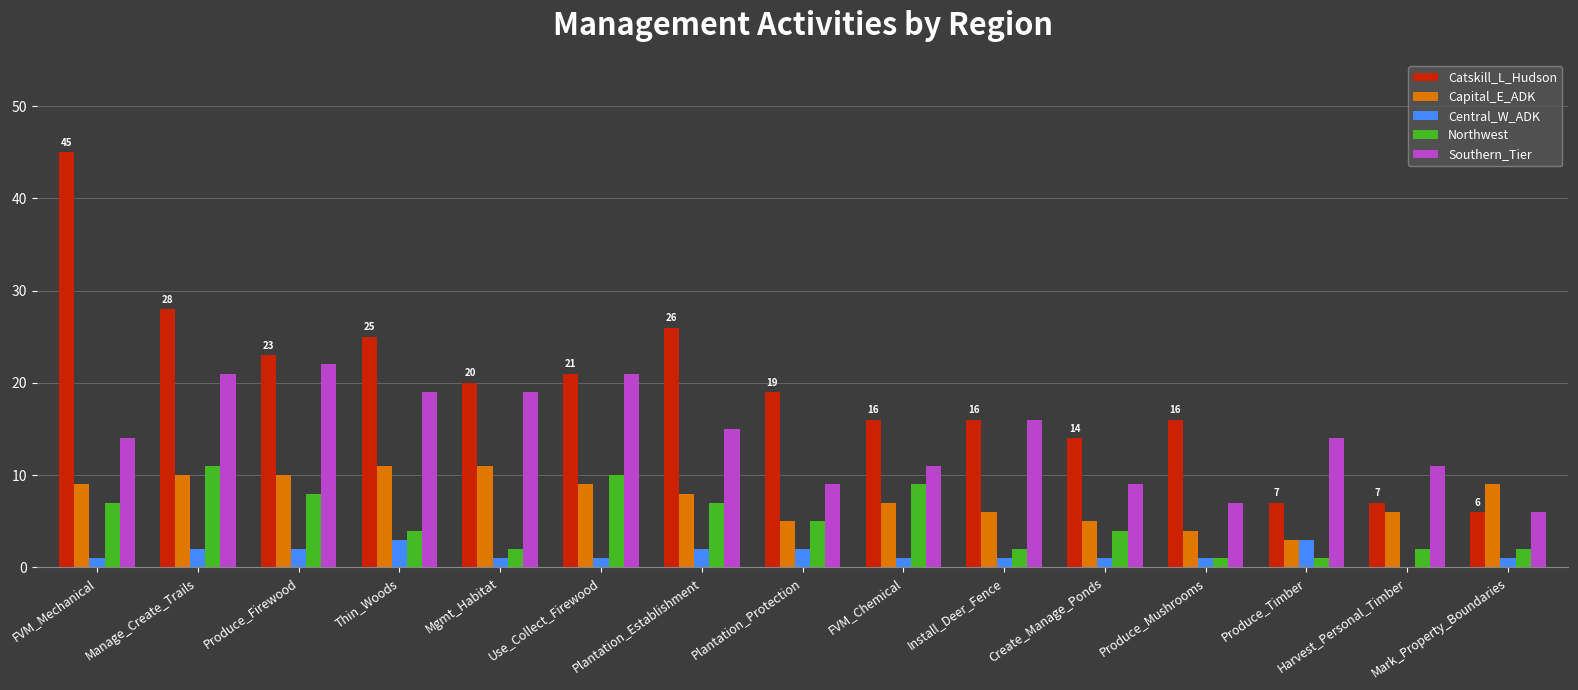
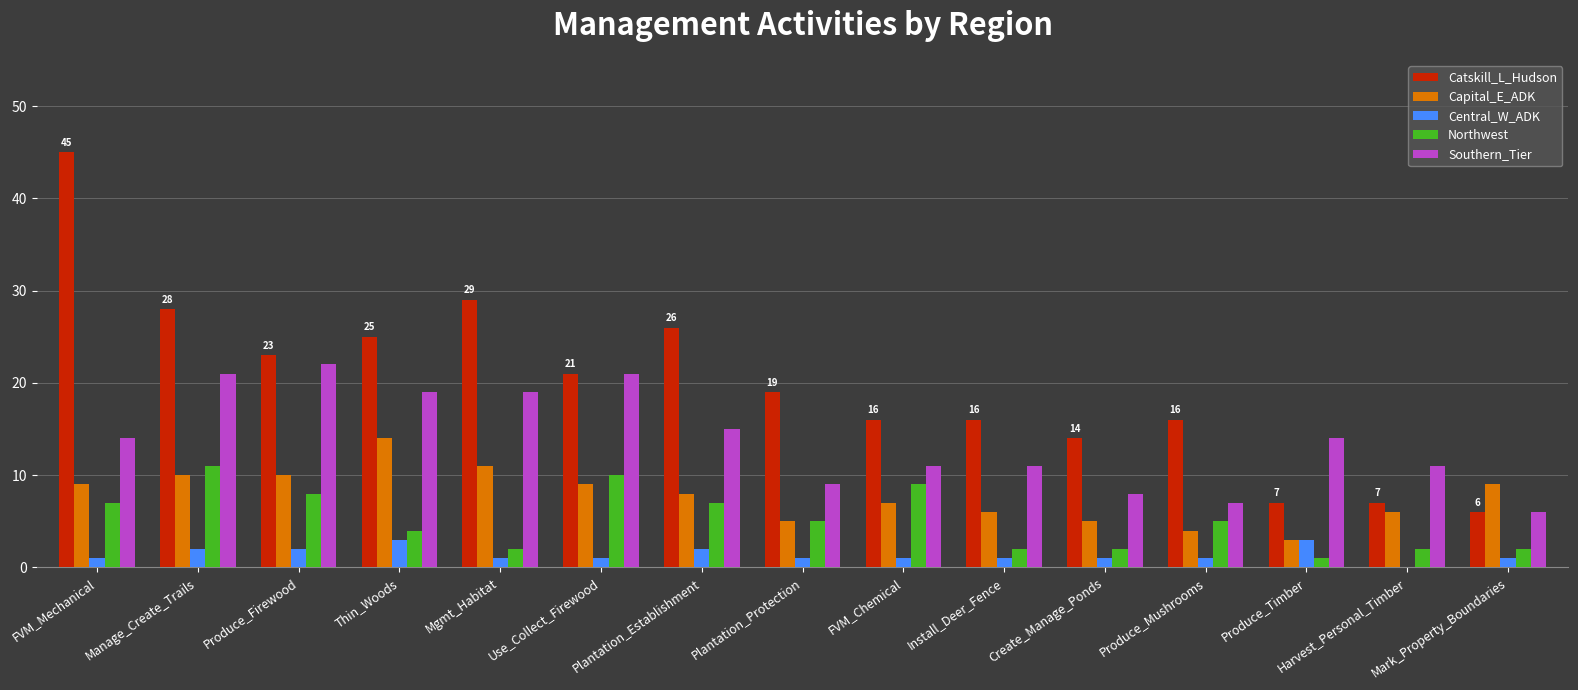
Capital_E_ADK, Thin_Woods: 11 -> 14
Catskill_L_Hudson, Mgmt_Habitat: 20 -> 29
Central_W_ADK, Plantation_Protection: 2 -> 1
Southern_Tier, Install_Deer_Fence: 16 -> 11
Northwest, Create_Manage_Ponds: 4 -> 2
Southern_Tier, Create_Manage_Ponds: 9 -> 8
Northwest, Produce_Mushrooms: 1 -> 5
